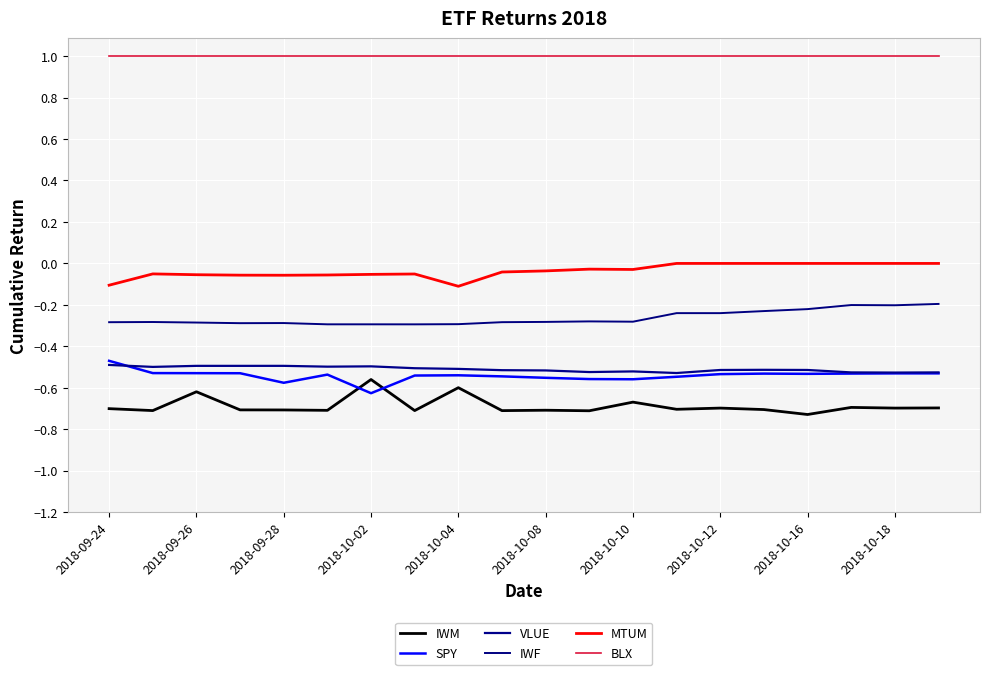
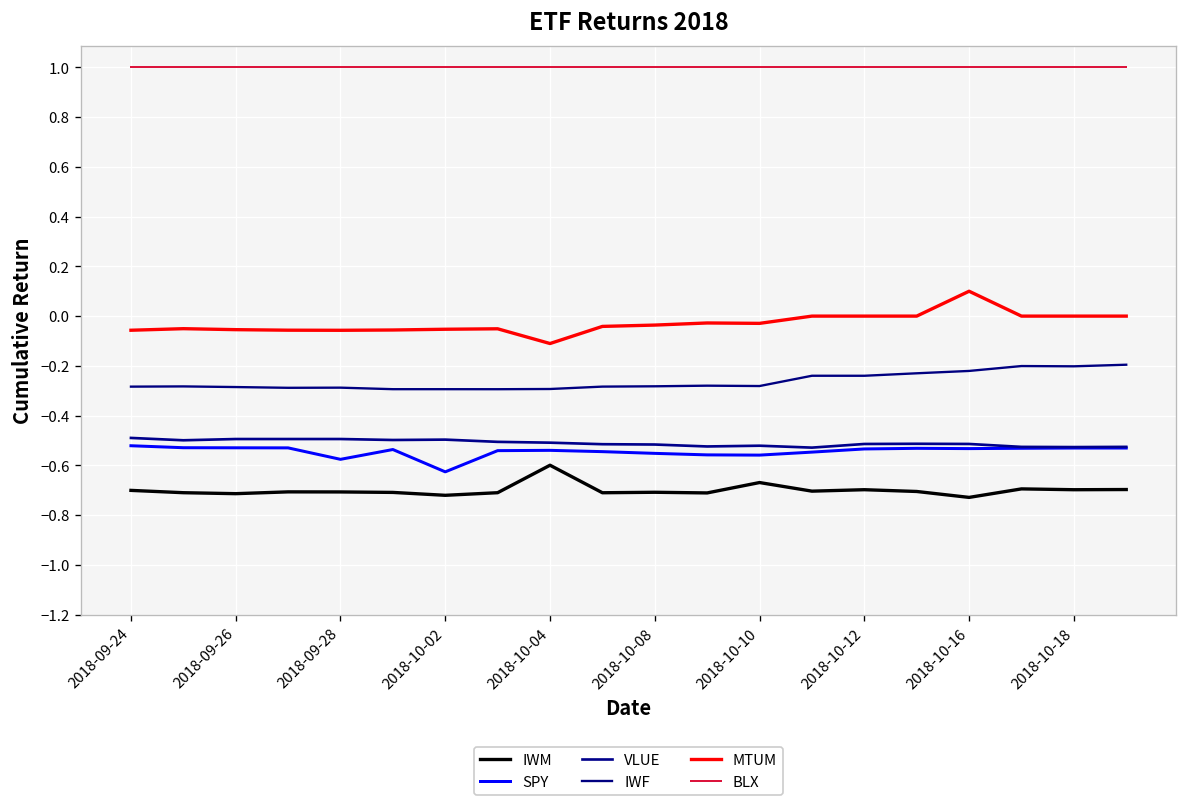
SPY, 2018-09-24: -0.47 -> -0.52
MTUM, 2018-09-24: -0.11 -> -0.06
IWM, 2018-09-26: -0.62 -> -0.71
IWM, 2018-10-02: -0.56 -> -0.72
MTUM, 2018-10-16: 0.0 -> 0.1
